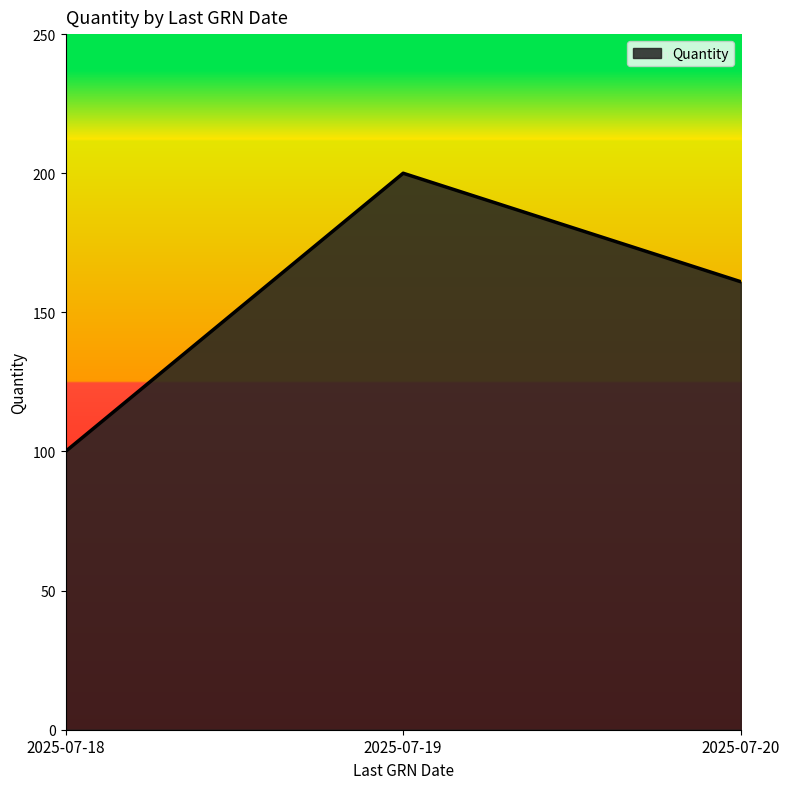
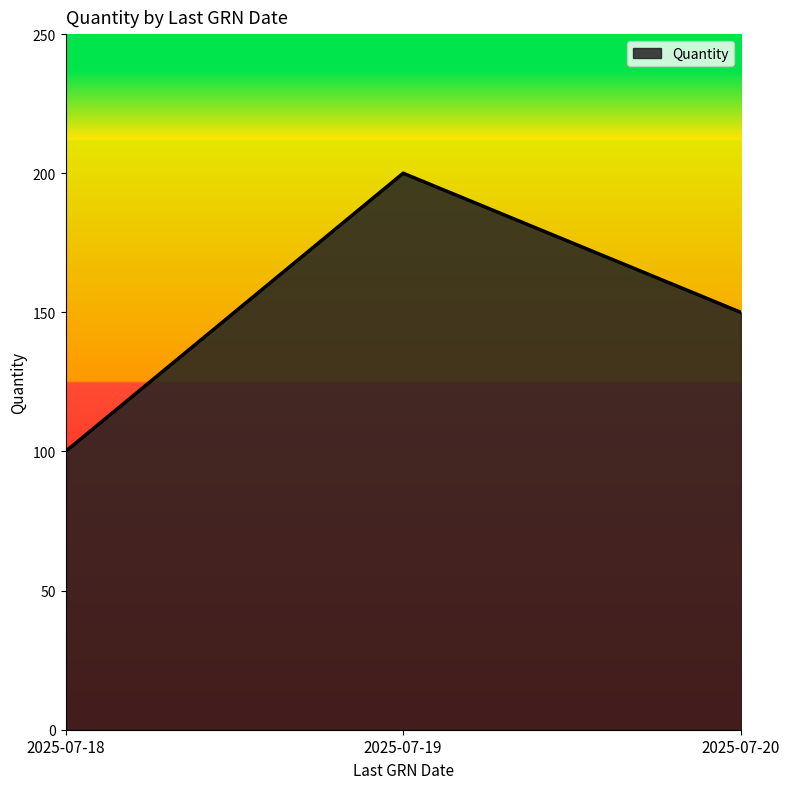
2025-07-20: 161 -> 150
